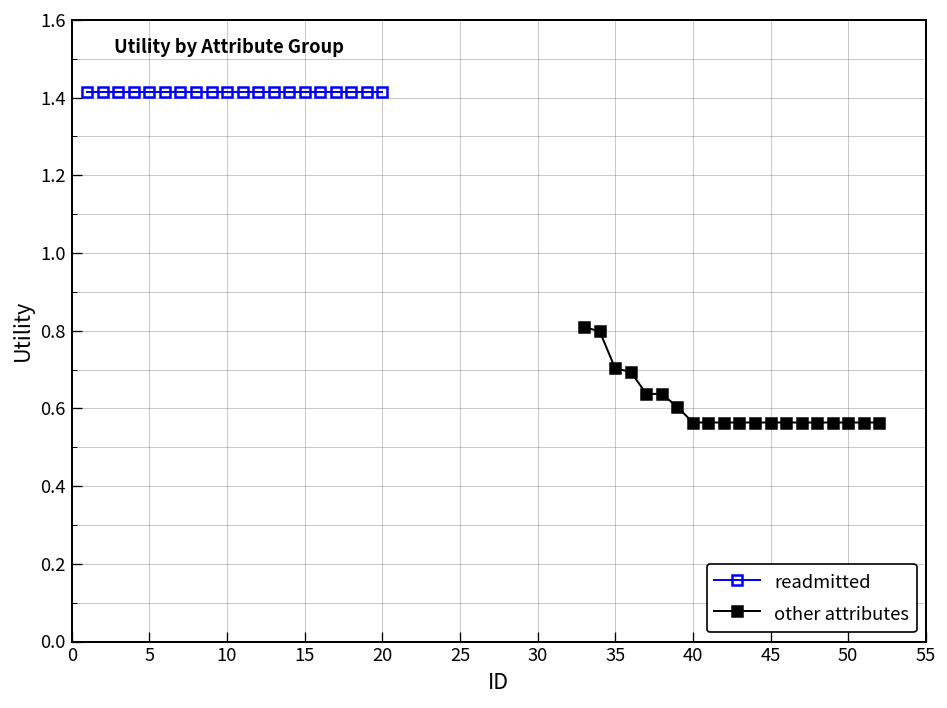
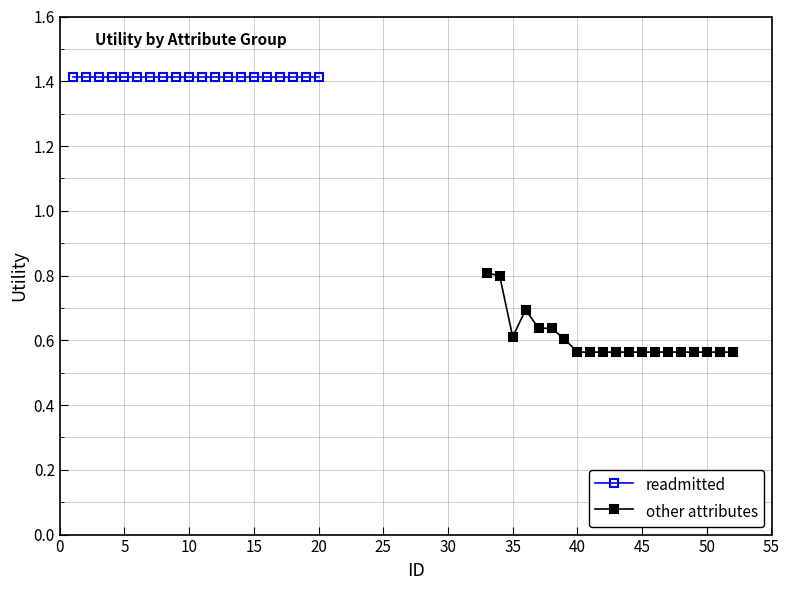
other attributes, 35: 0.70 -> 0.61
